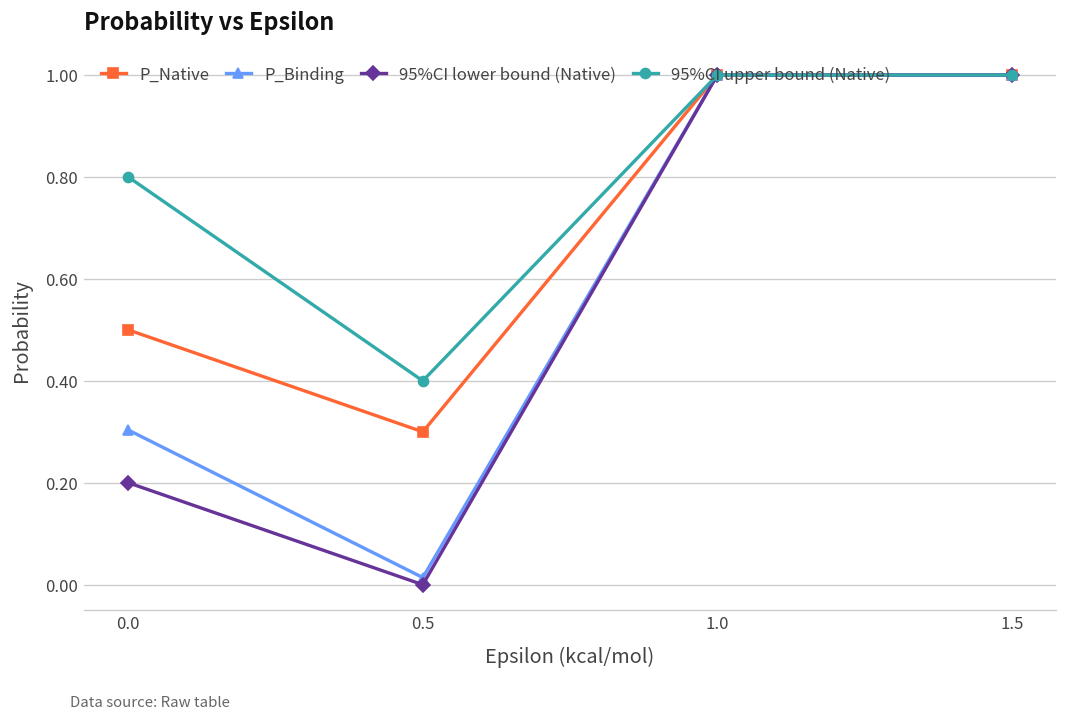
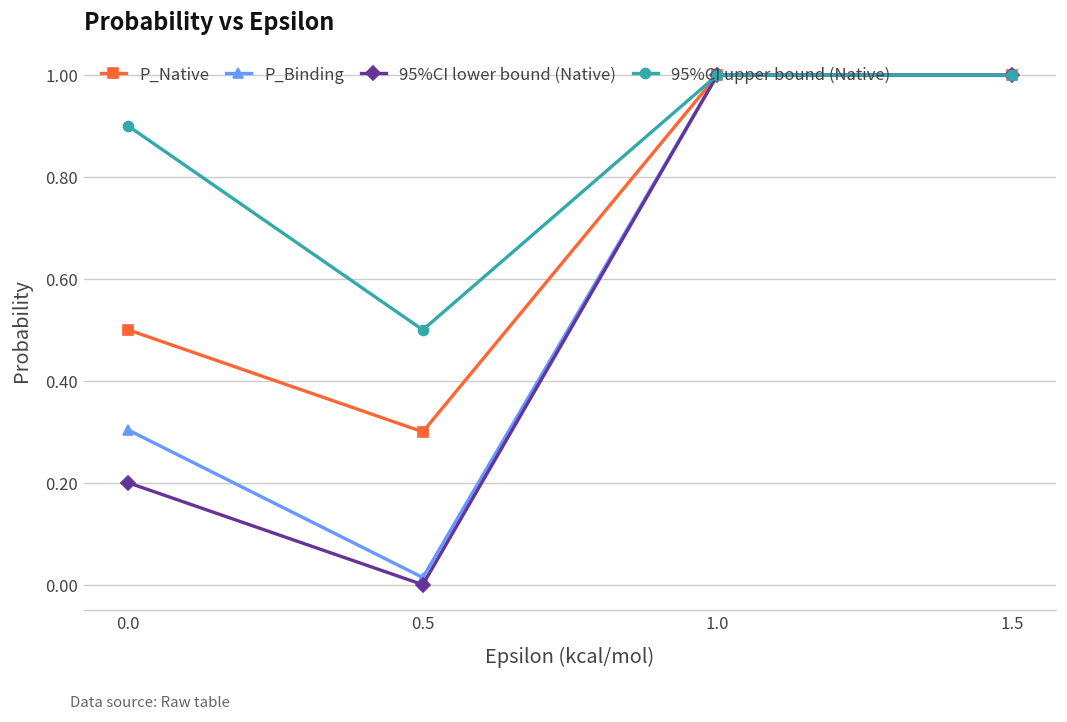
95%CI upper bound (Native), 0.0: 0.8 -> 0.9
95%CI upper bound (Native), 0.5: 0.4 -> 0.5
